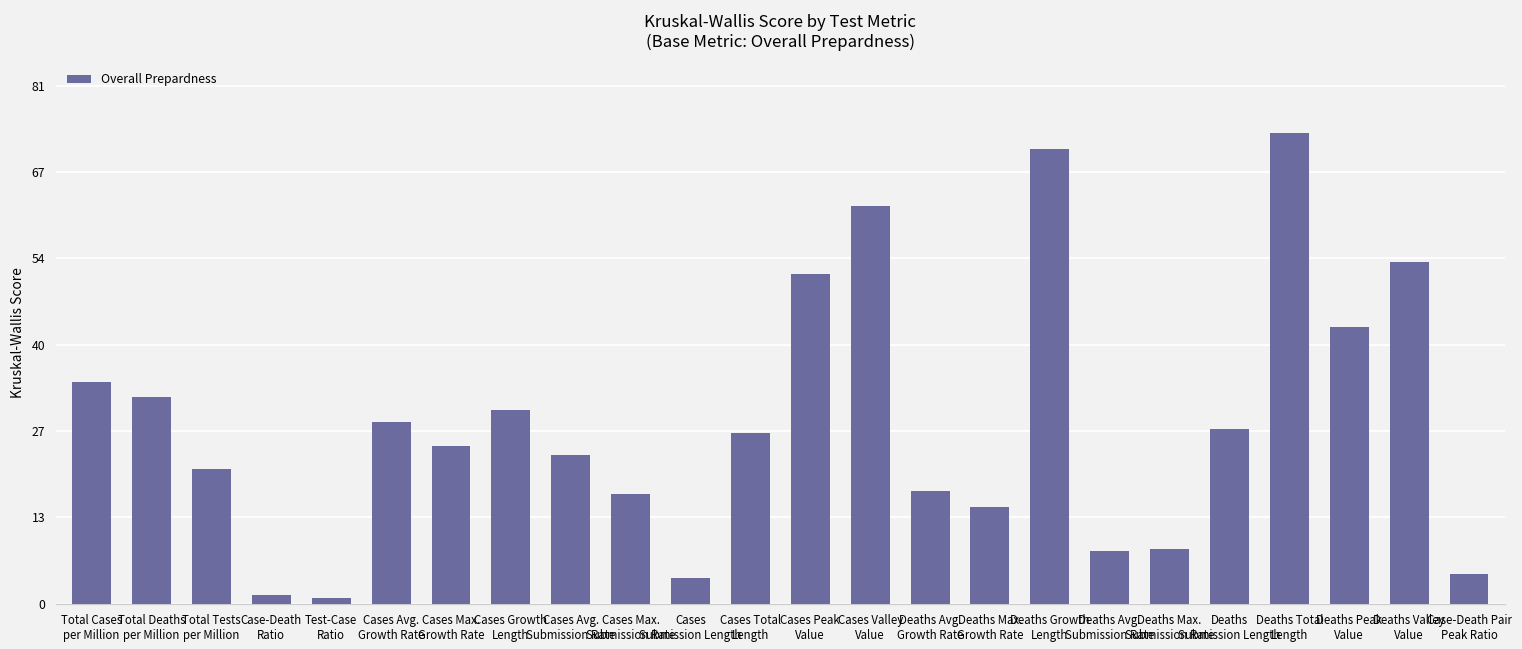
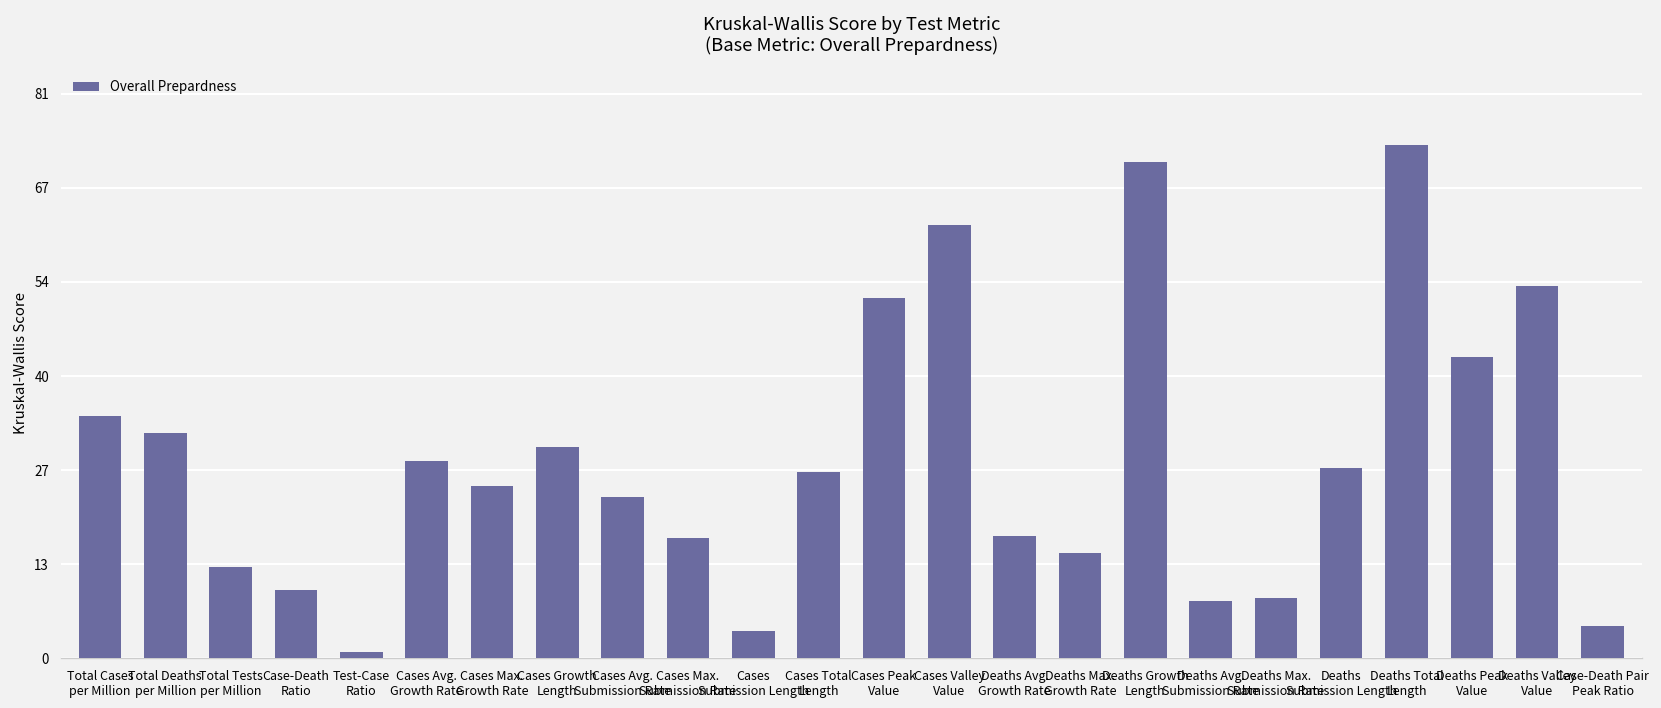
Total Tests per Million: 21 -> 13
Case-Death Ratio: 1 -> 10
